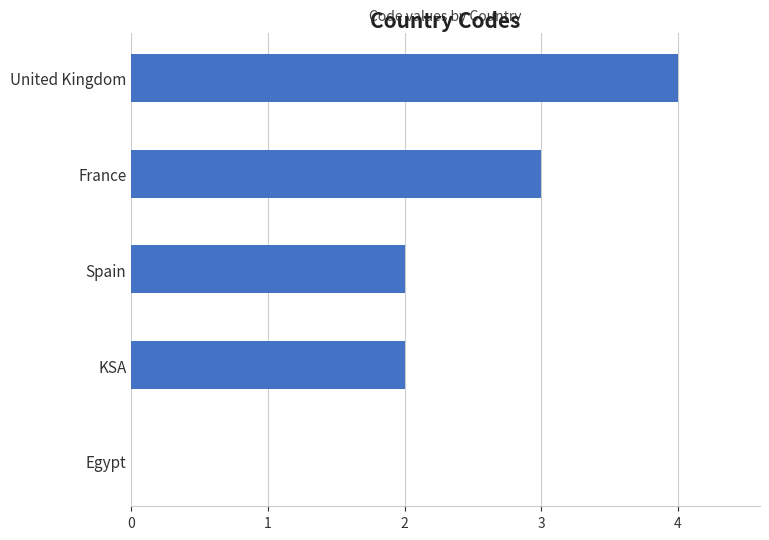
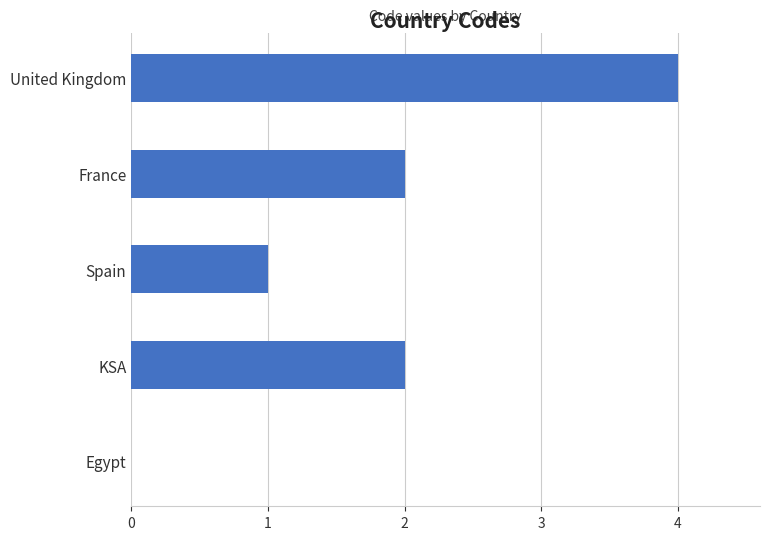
France: 3 -> 2
Spain: 2 -> 1
